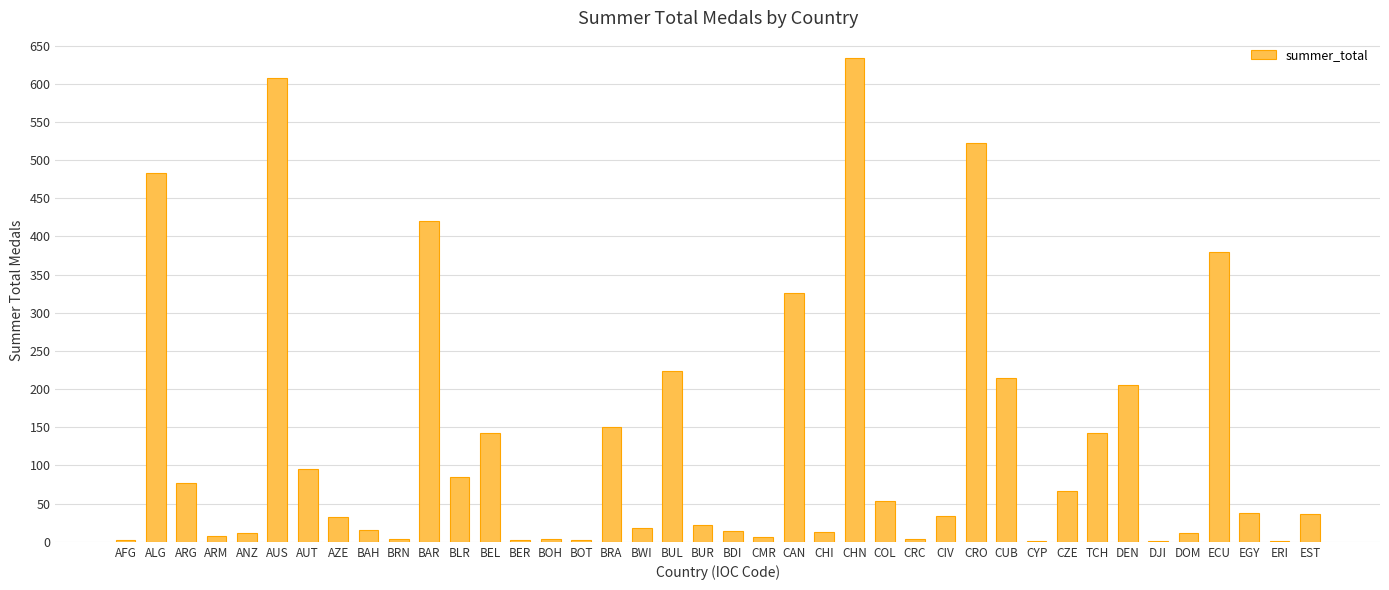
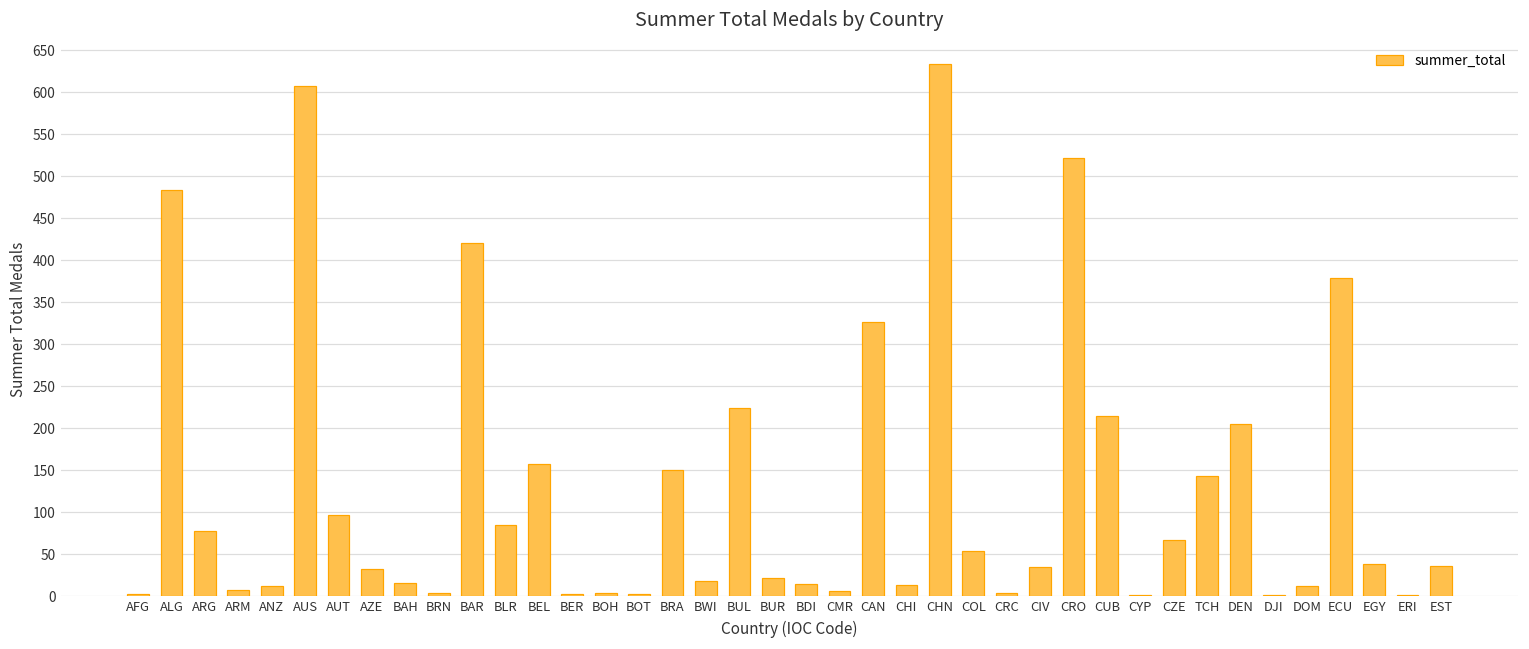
BEL: 140 -> 160
